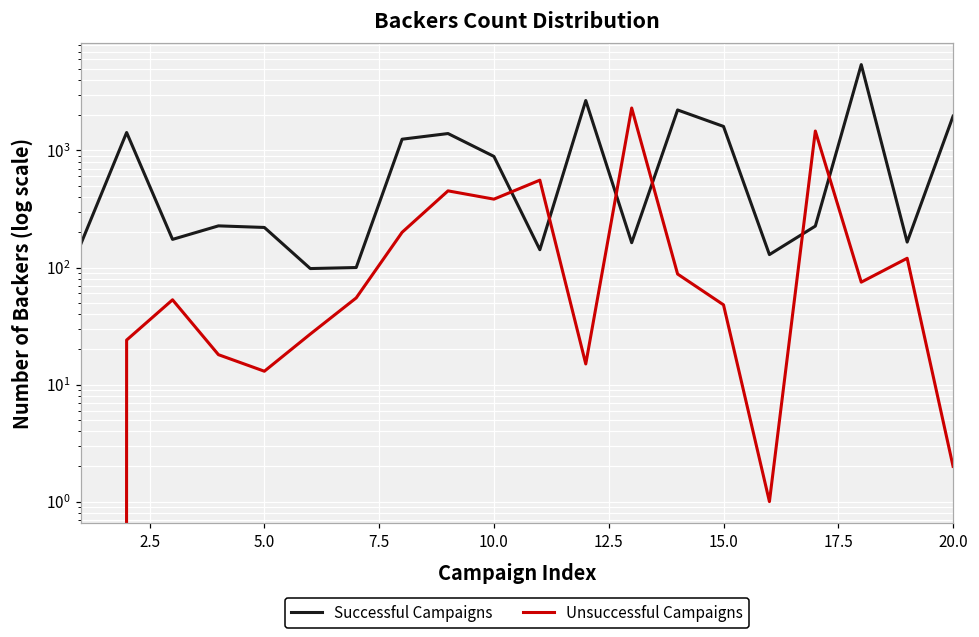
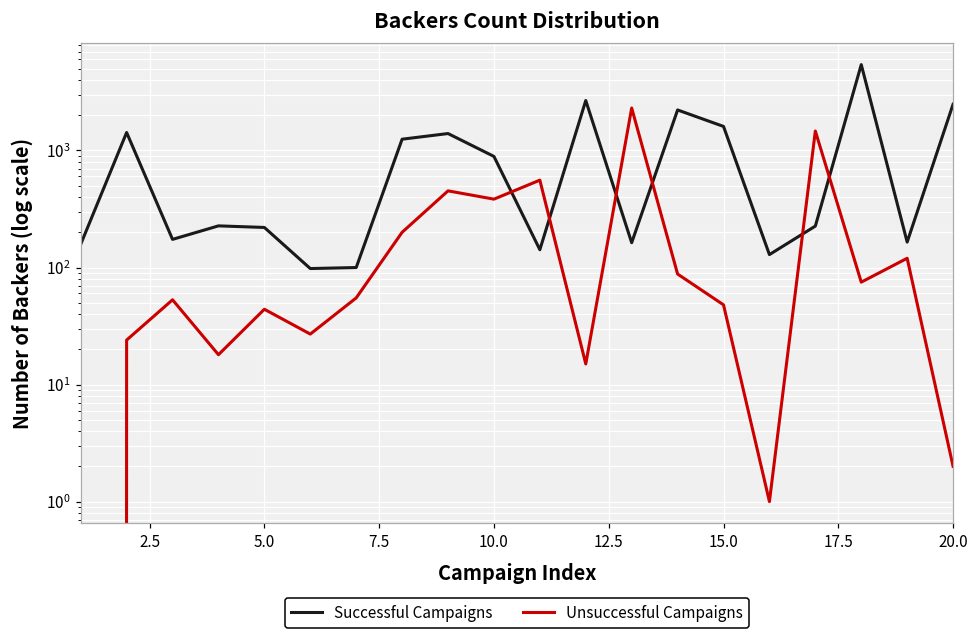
Unsuccessful Campaigns, 5.0: 13 -> 44
Successful Campaigns, 20.0: 2000 -> 2500
